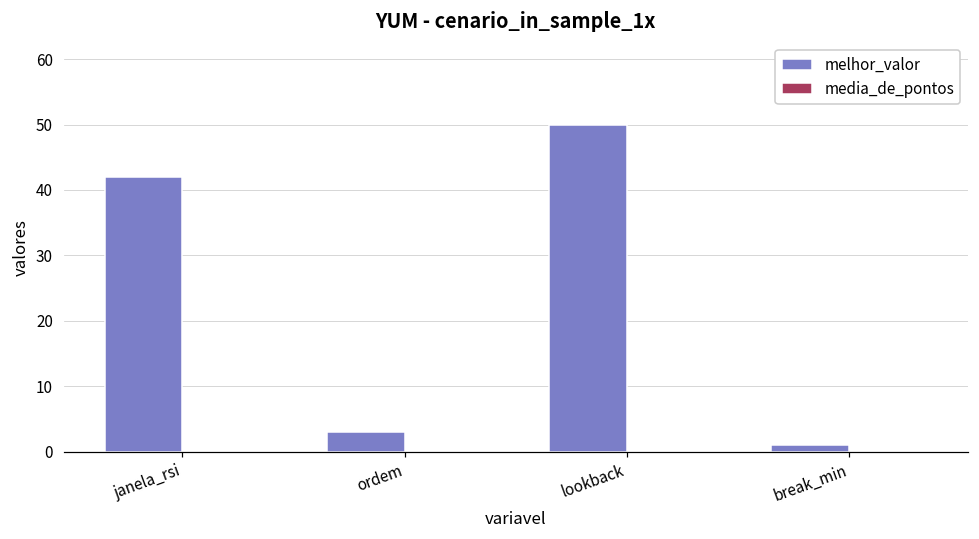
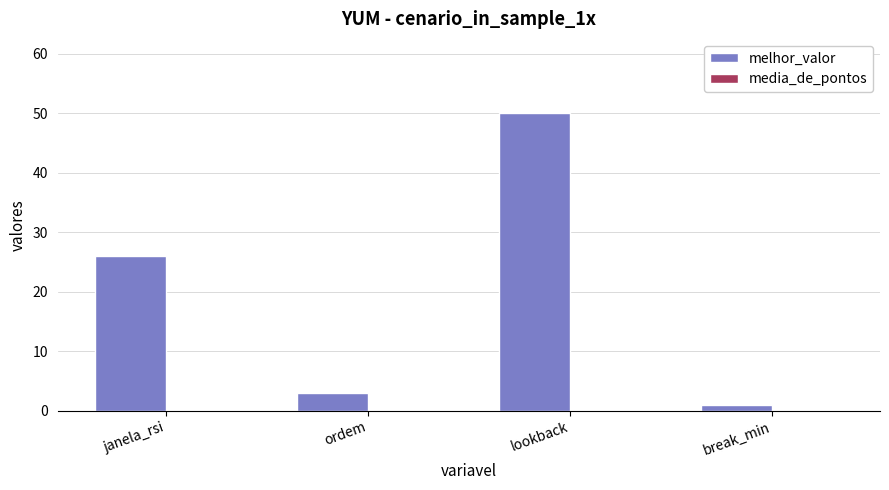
melhor_valor, janela_rsi: 42 -> 26
